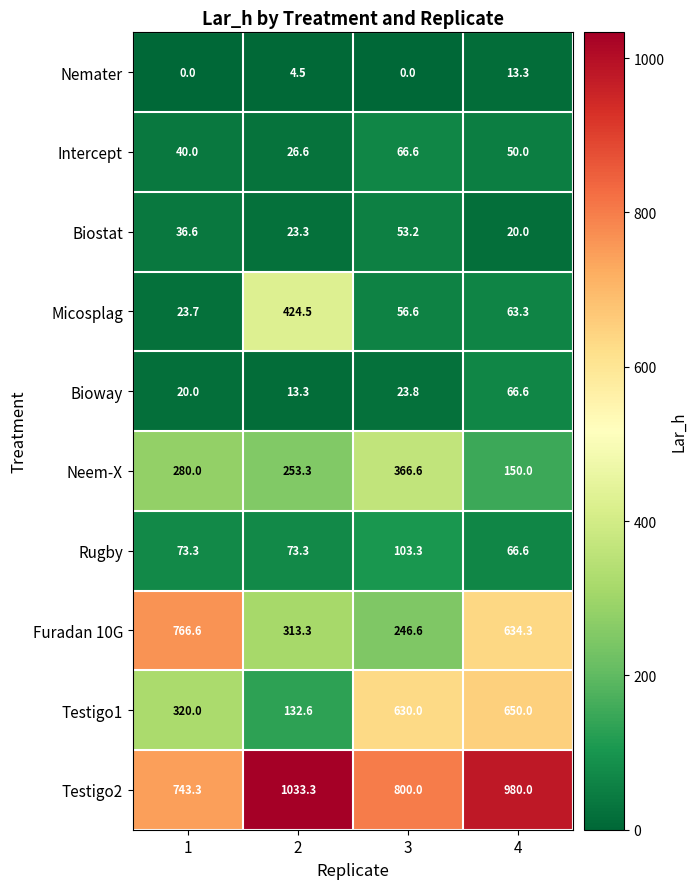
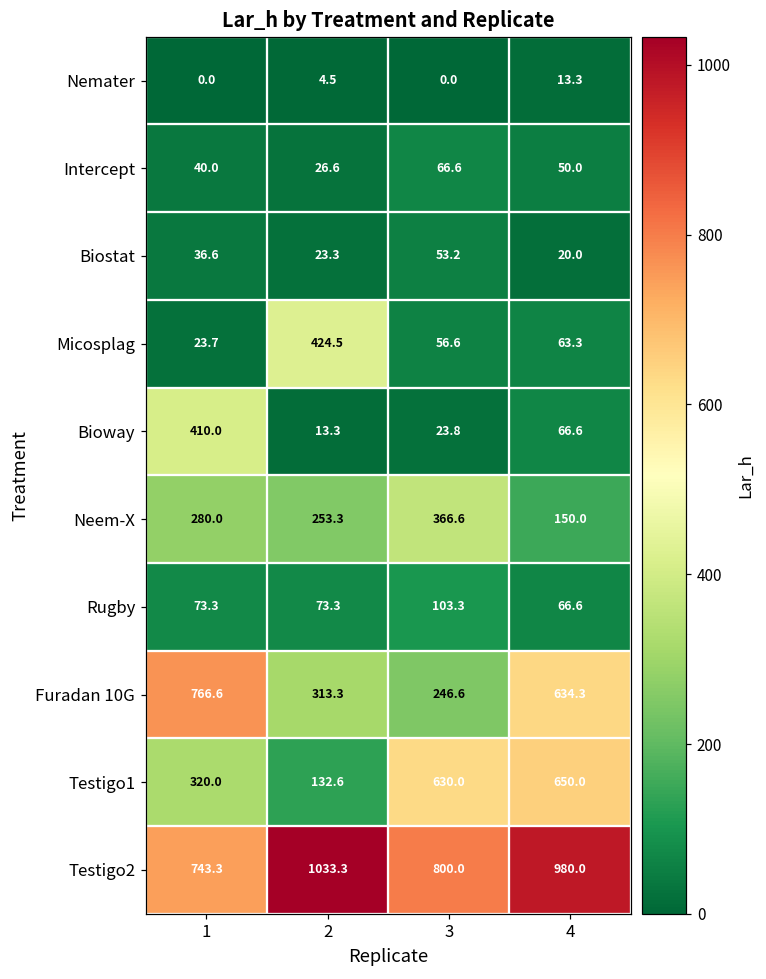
Bioway, 1: 20.0 -> 410.0
